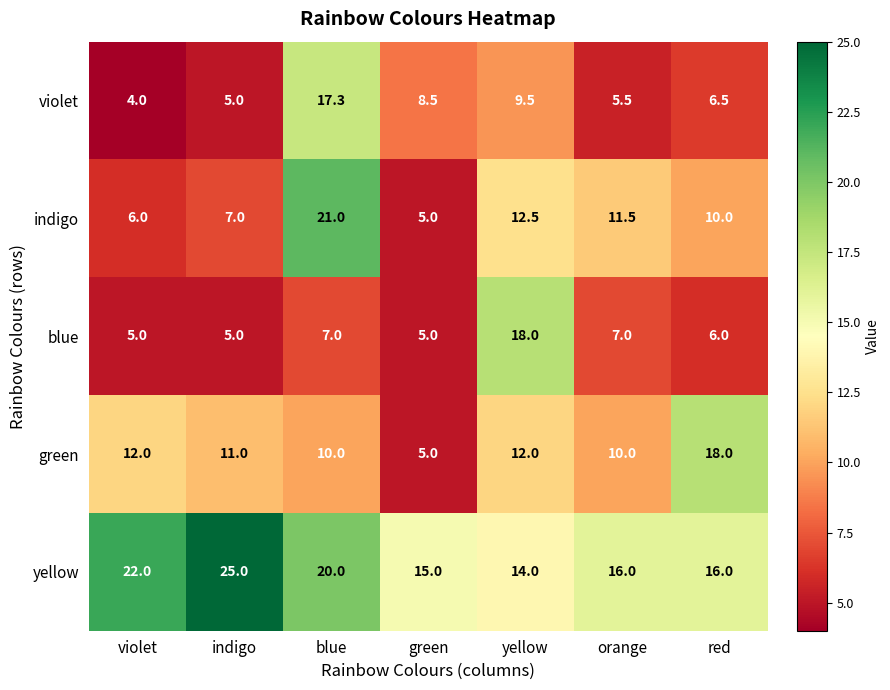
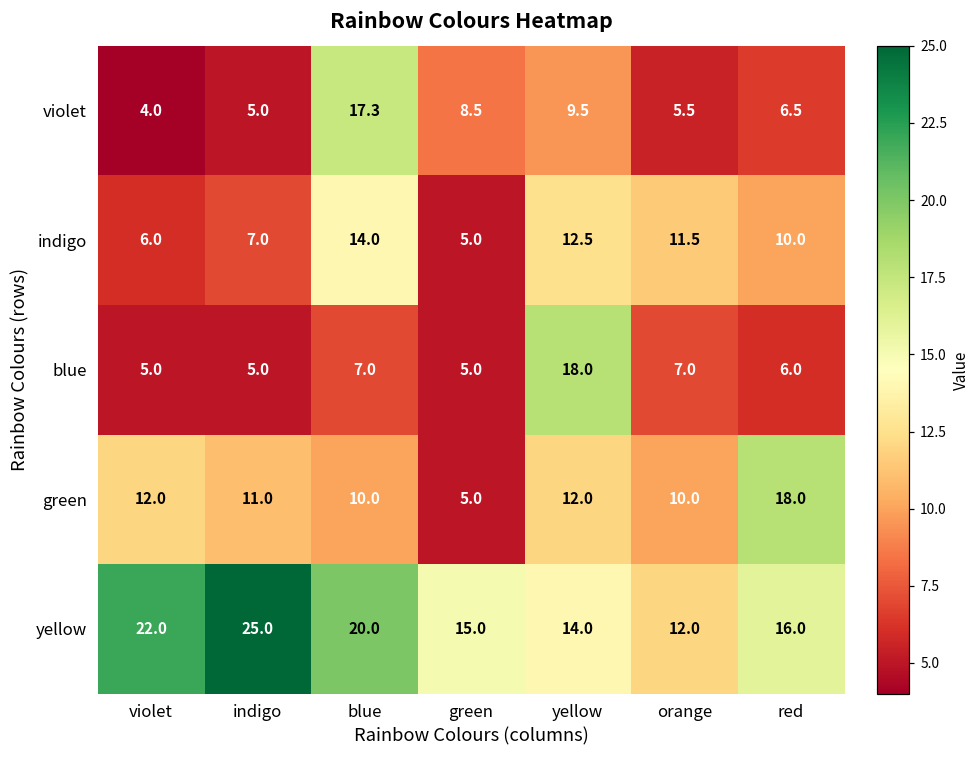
indigo, blue: 21.0 -> 14.0
yellow, orange: 16.0 -> 12.0
